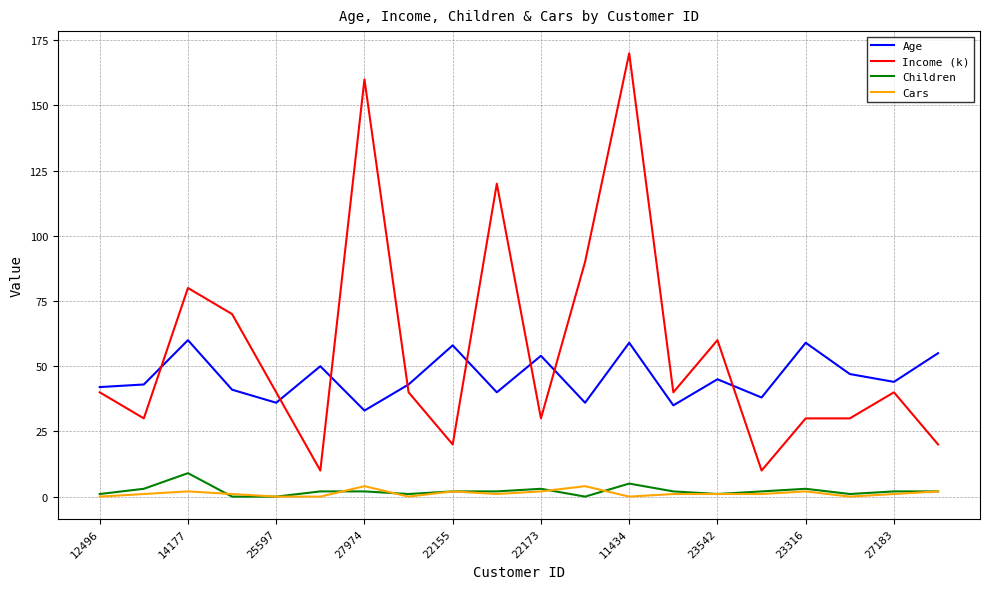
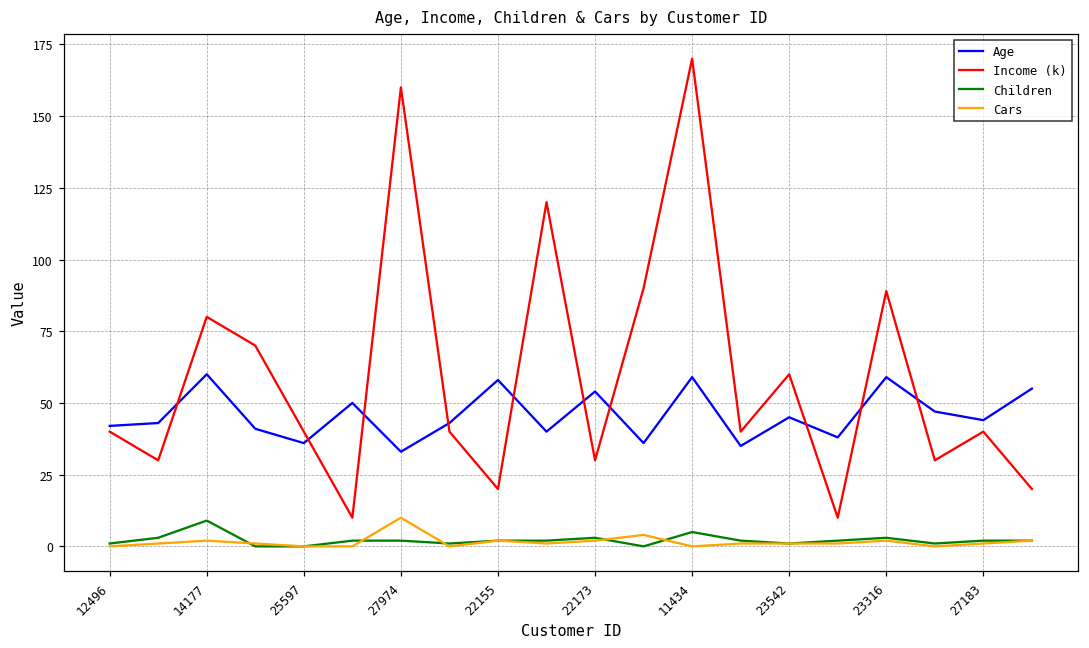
Cars, 27974: 4 -> 10
Income (k), 23316: 30 -> 89
